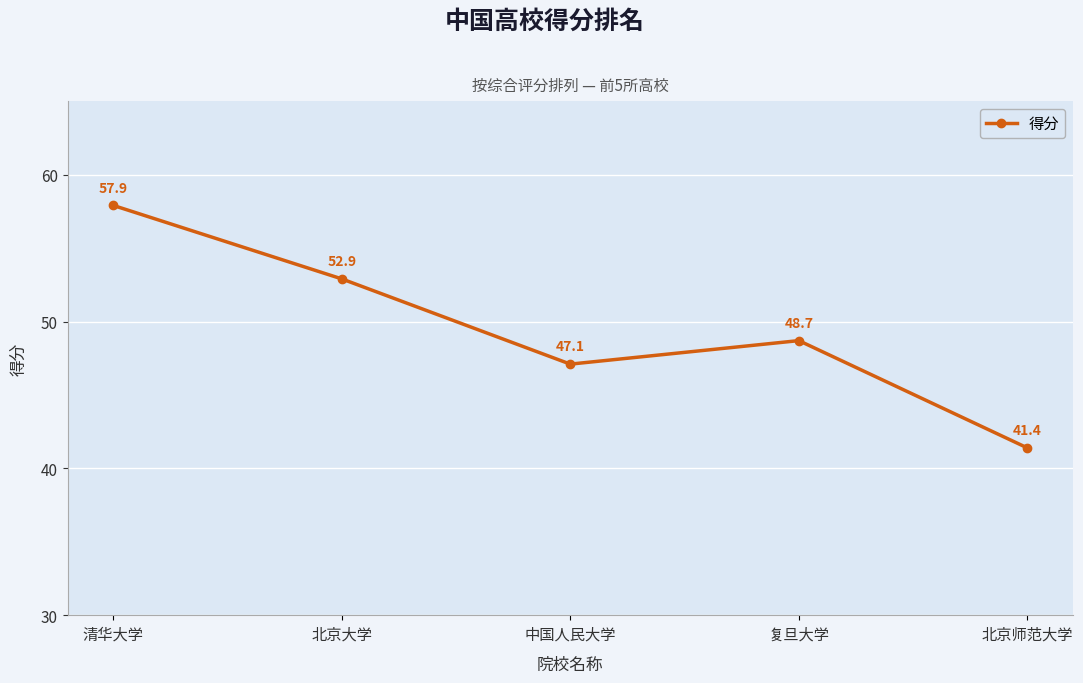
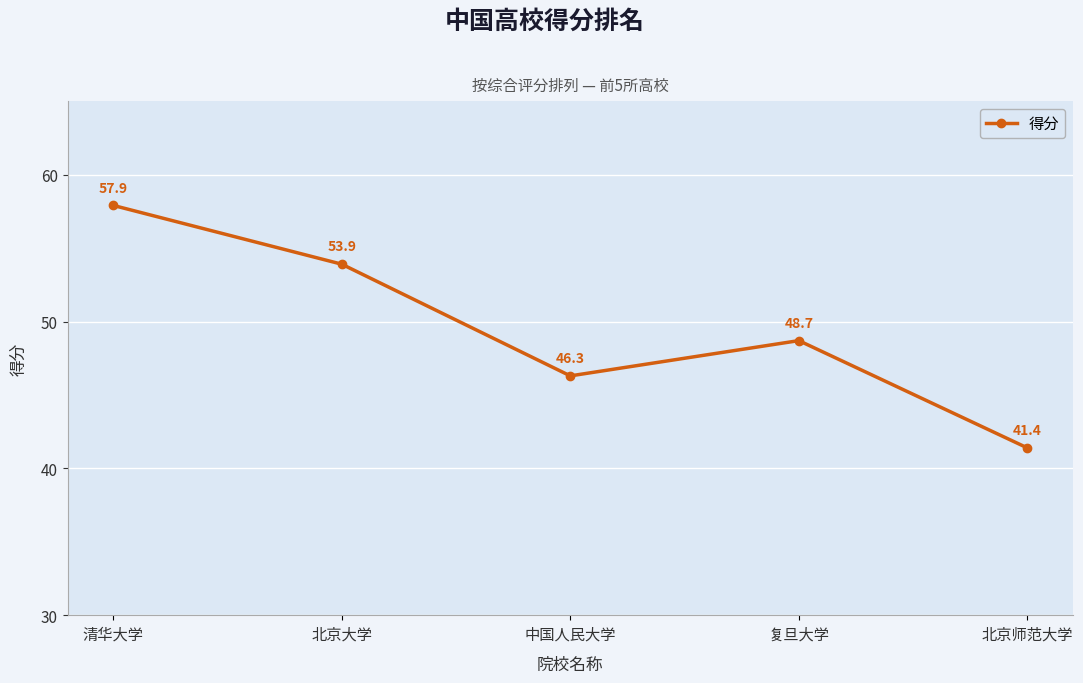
北京大学: 52.9 -> 53.9
中国人民大学: 47.1 -> 46.3
